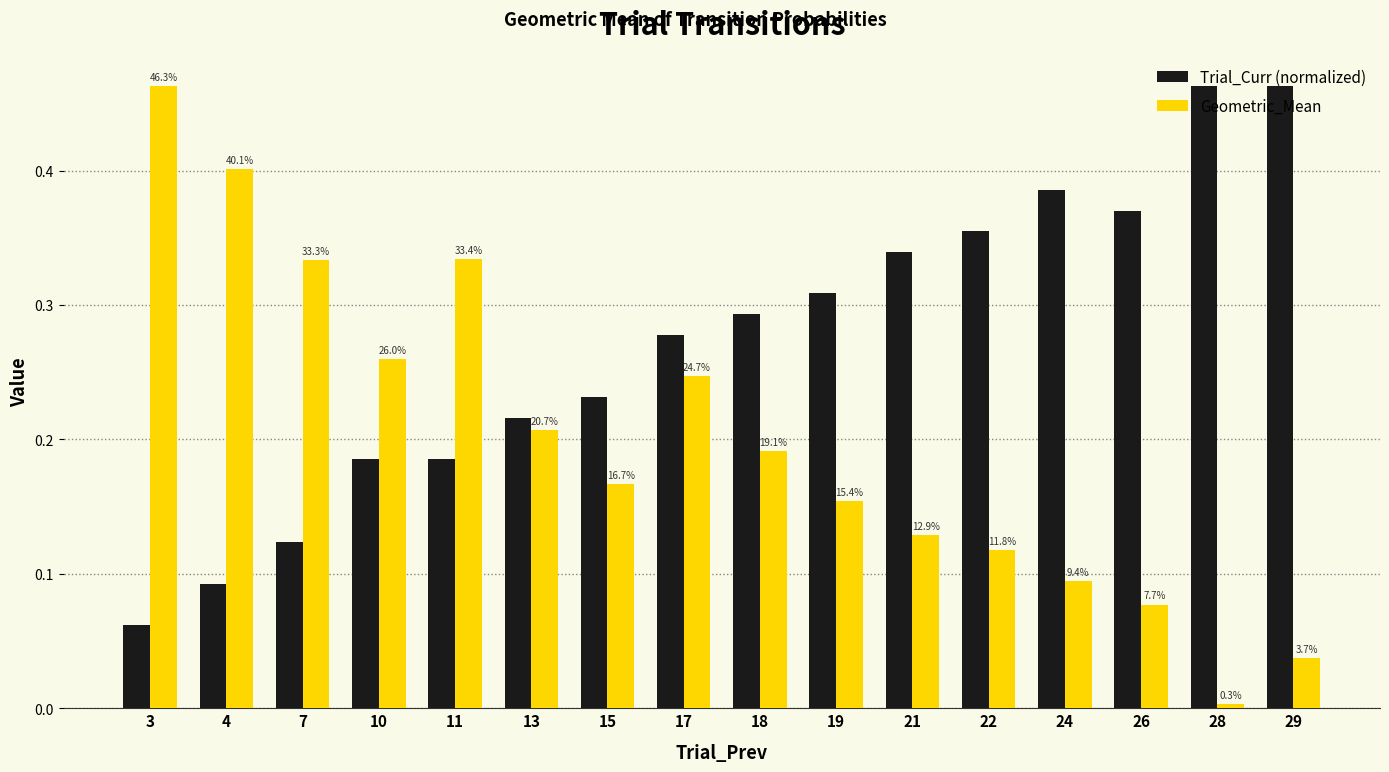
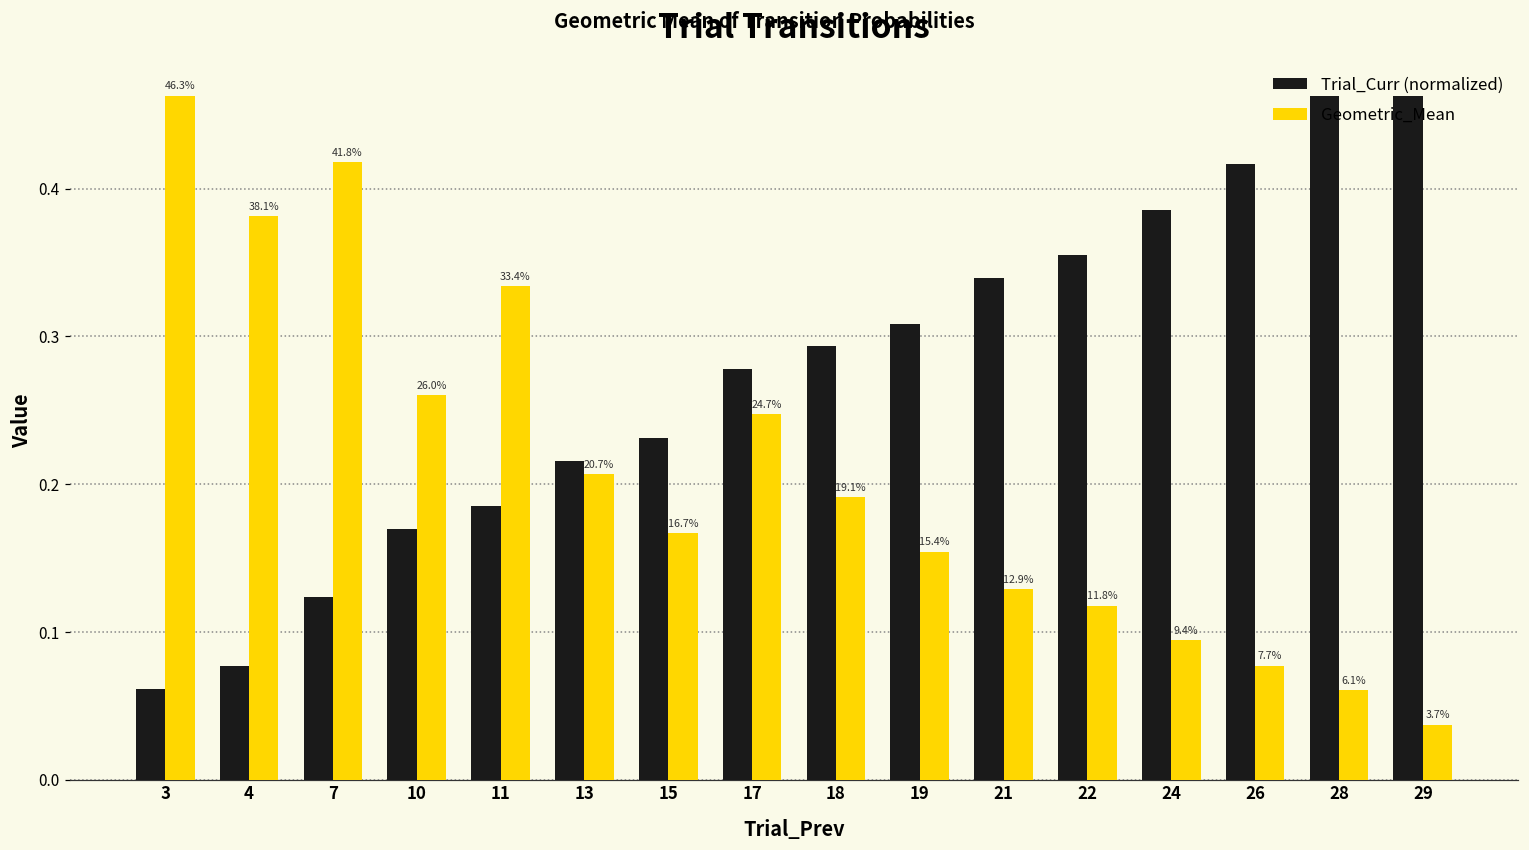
Trial_Curr (normalized), 4: 0.093 -> 0.077
Geometric_Mean, 4: 40.1% -> 38.1%
Geometric_Mean, 7: 33.3% -> 41.8%
Trial_Curr (normalized), 10: 0.185 -> 0.170
Trial_Curr (normalized), 26: 0.370 -> 0.417
Geometric_Mean, 28: 0.3% -> 6.1%
